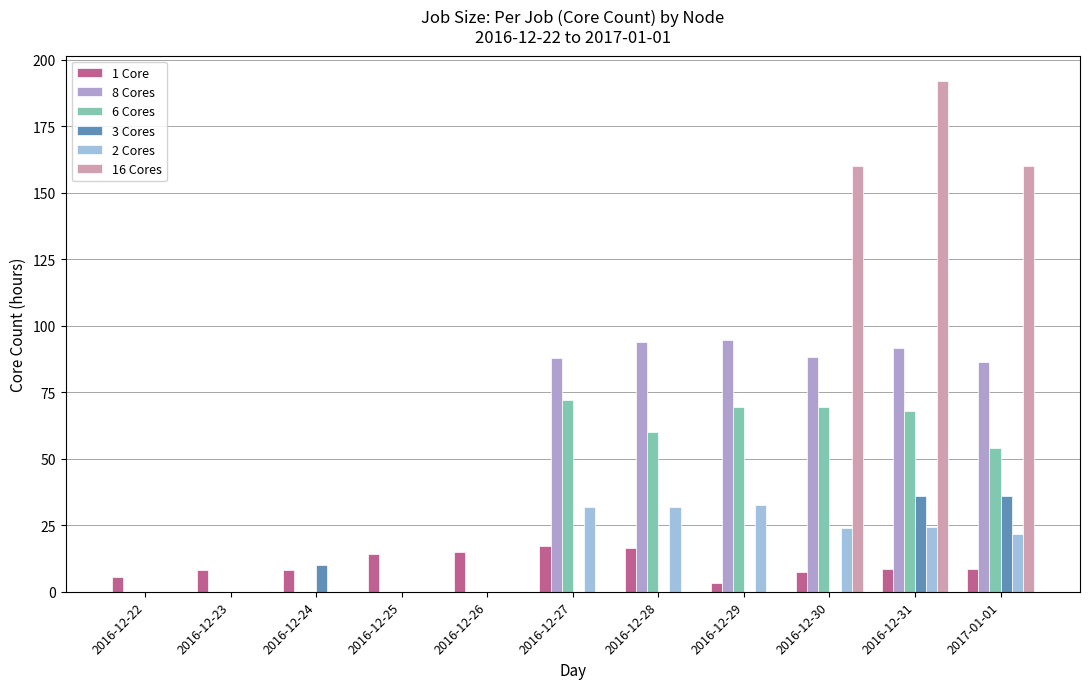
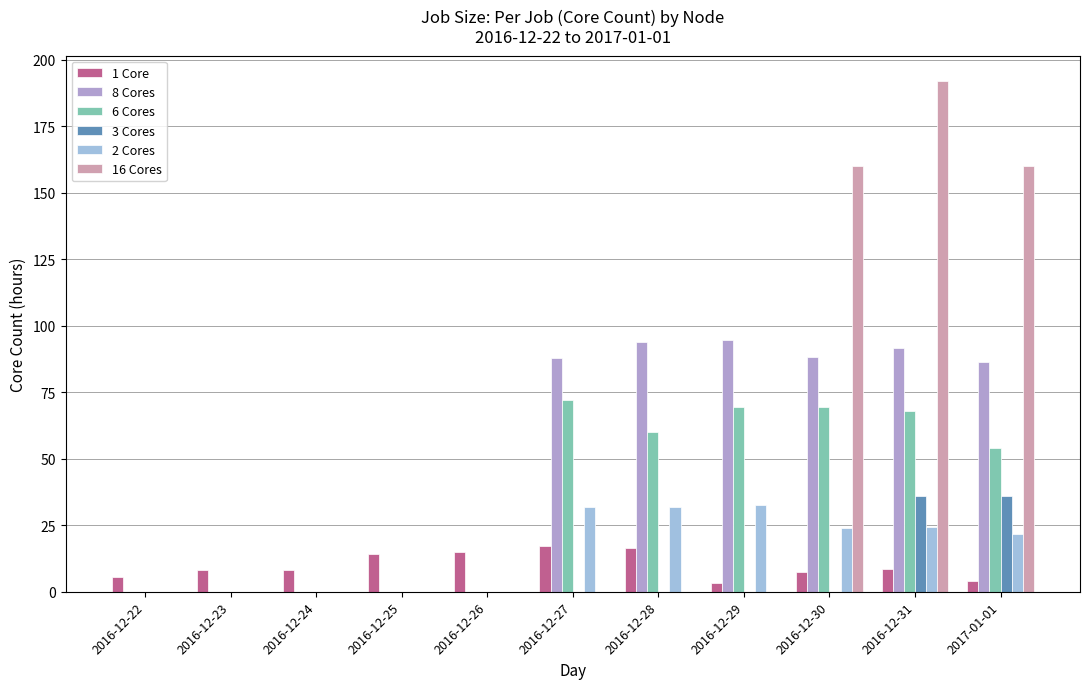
3 Cores, 2016-12-24: 10 -> 0
1 Core, 2017-01-01: 9 -> 4
